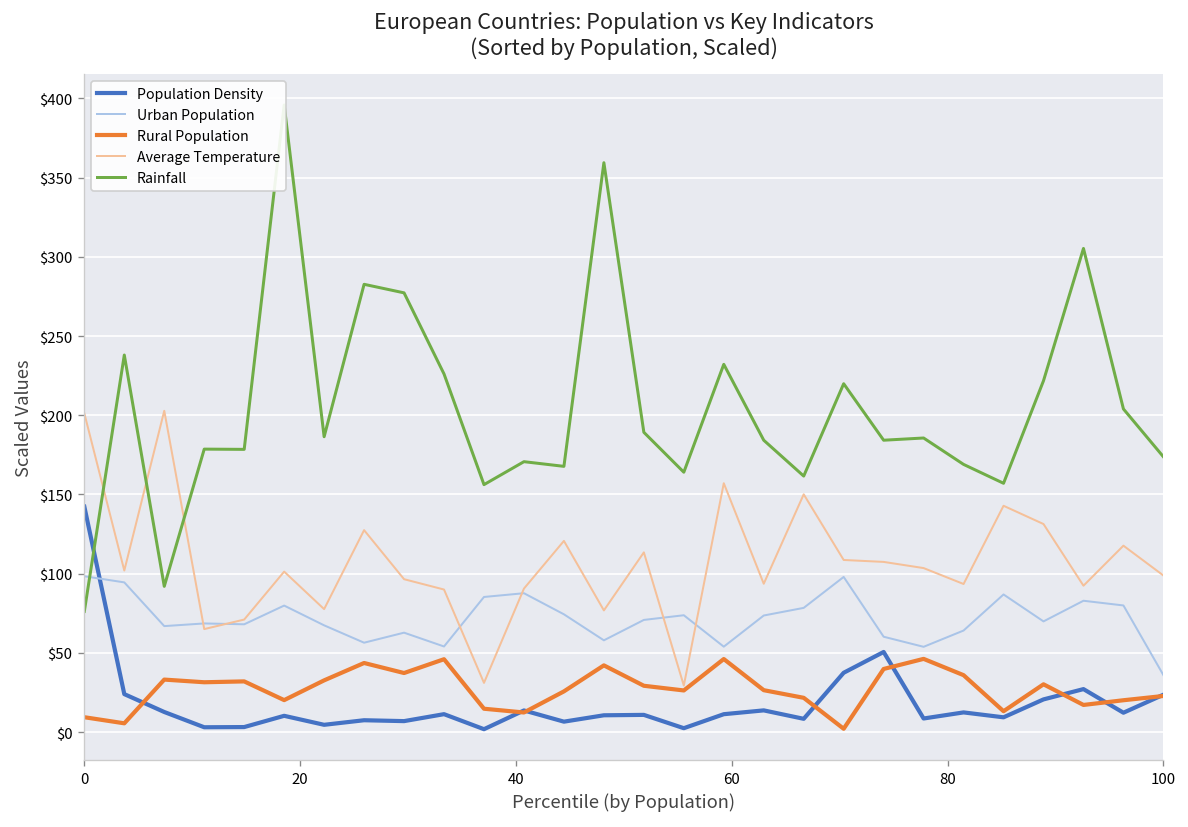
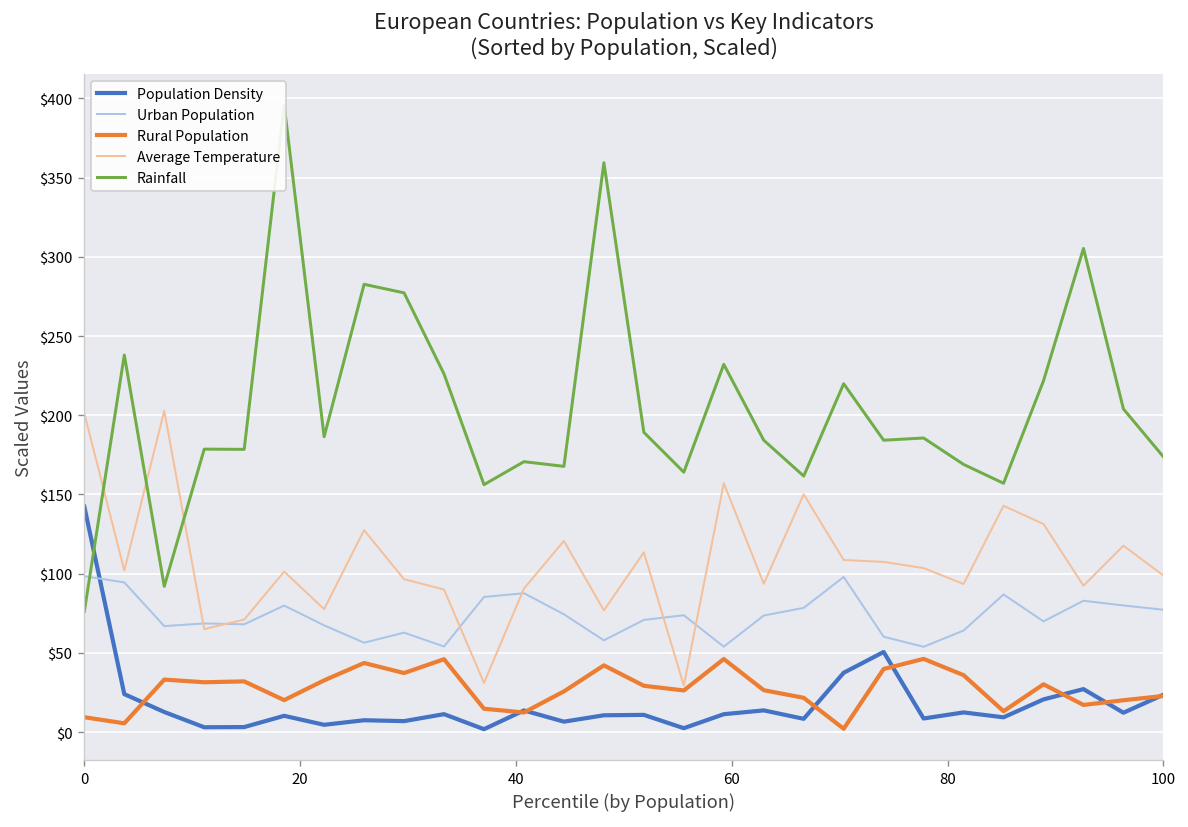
Urban Population, 100: $36 -> $77
